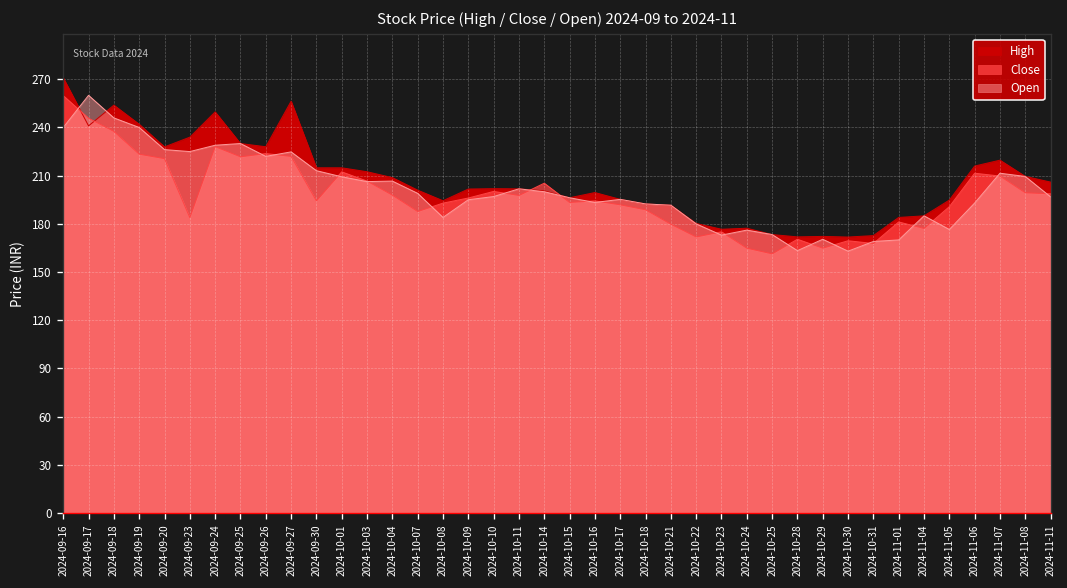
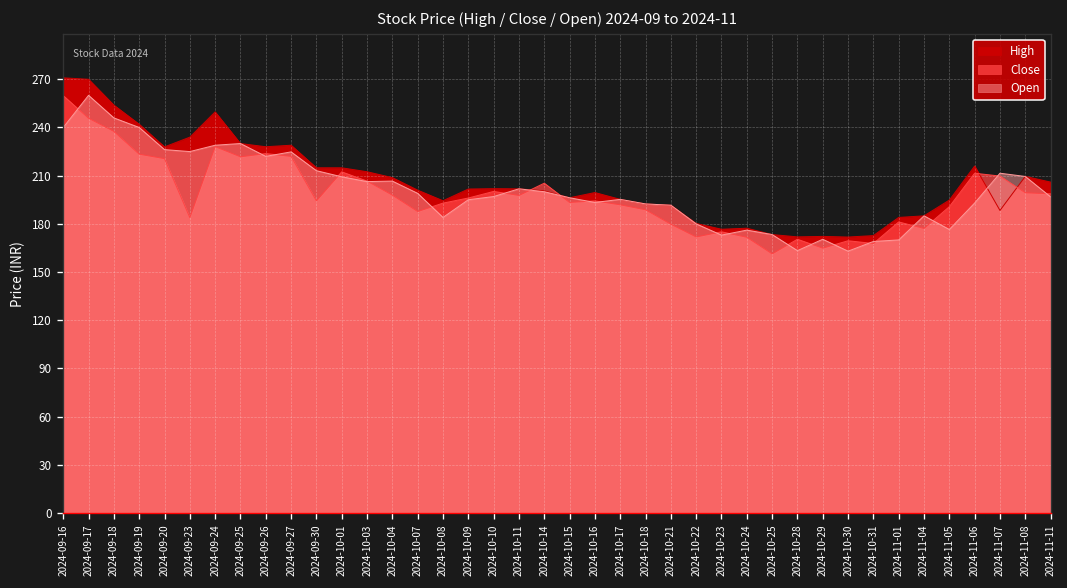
High, 2024-09-17: 241 -> 270
High, 2024-09-27: 256 -> 229
Close, 2024-10-24: 165 -> 172
High, 2024-11-07: 220 -> 188
